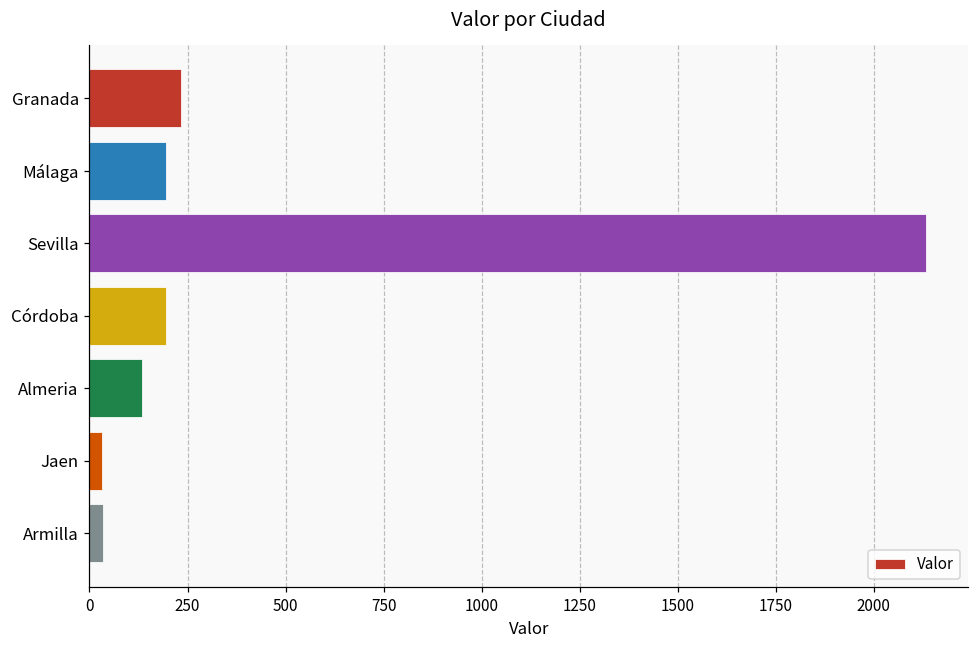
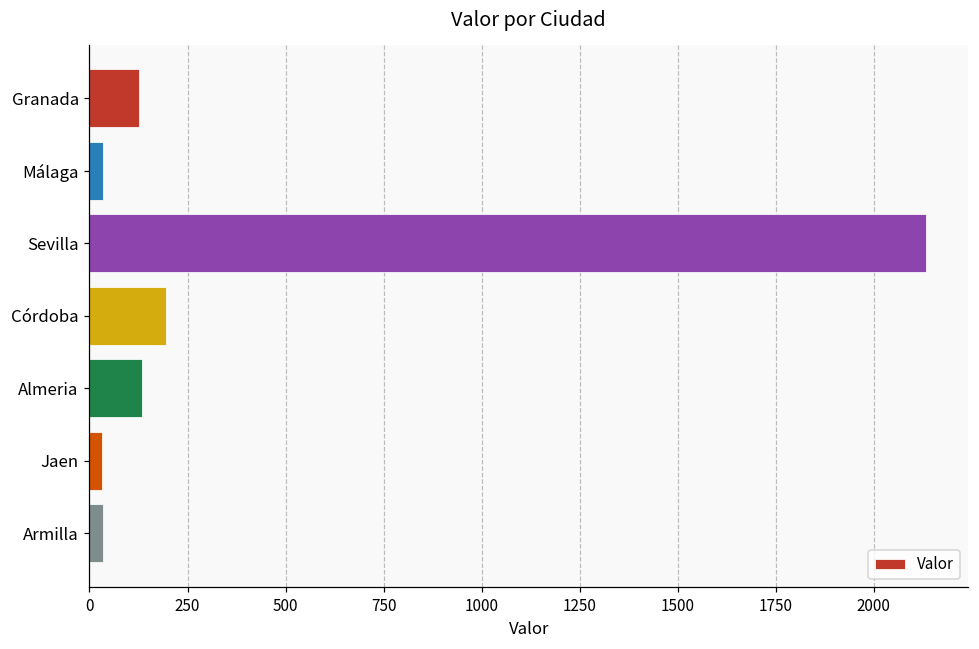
Granada: 230 -> 130
Málaga: 200 -> 30
